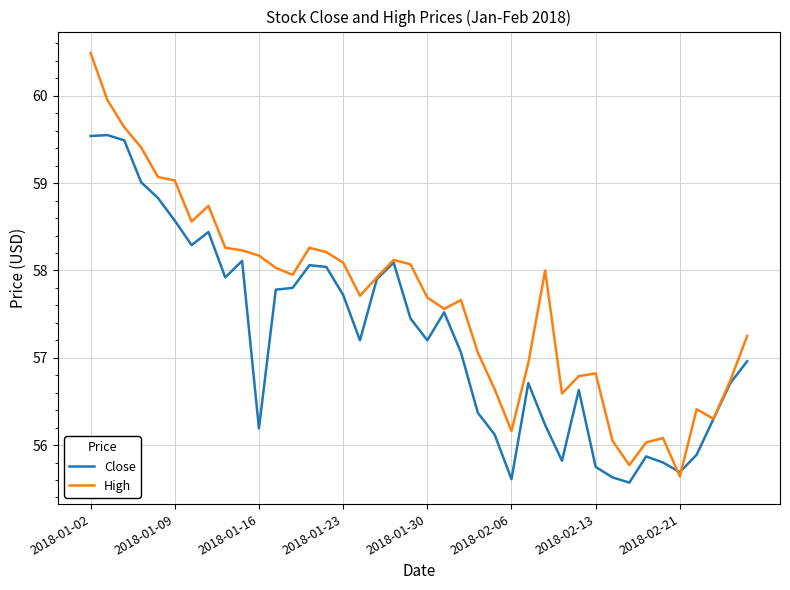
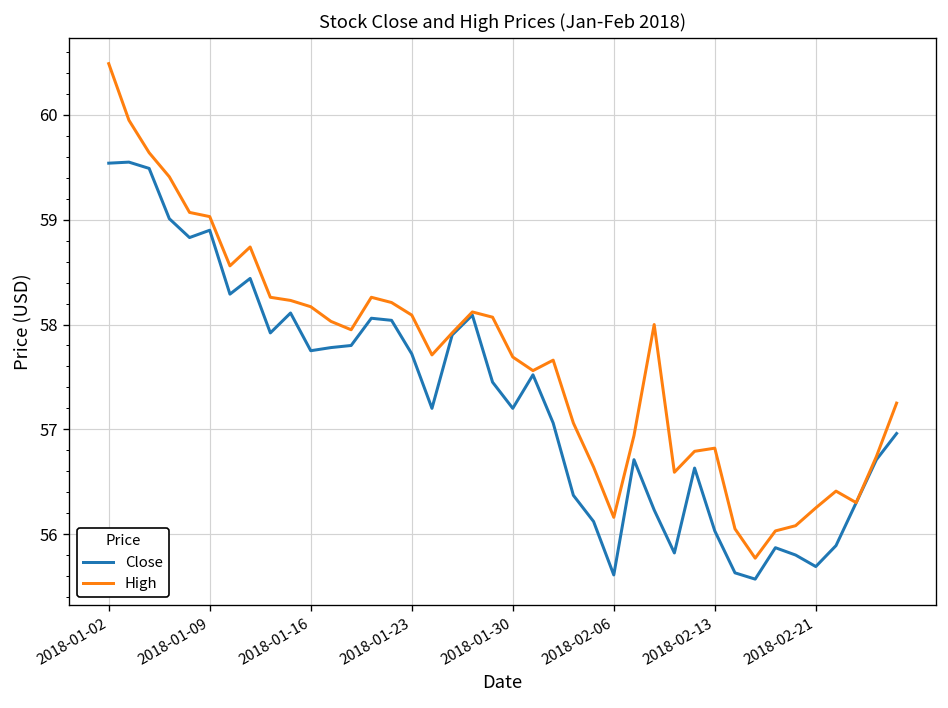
Close, 2018-01-09: 58.6 -> 58.9
Close, 2018-01-16: 56.2 -> 57.8
Close, 2018-02-13: 55.8 -> 56.0
High, 2018-02-21: 55.6 -> 56.3
